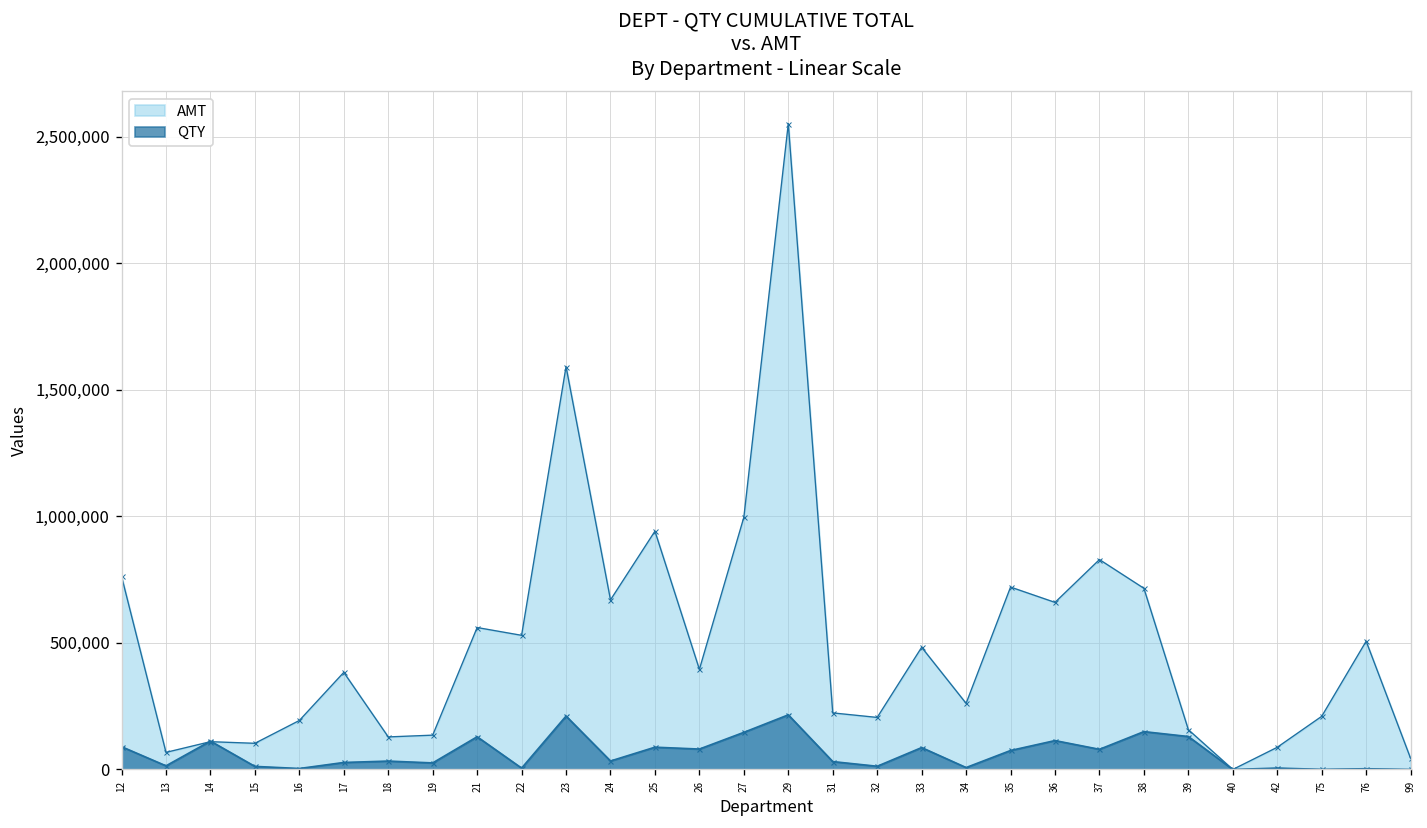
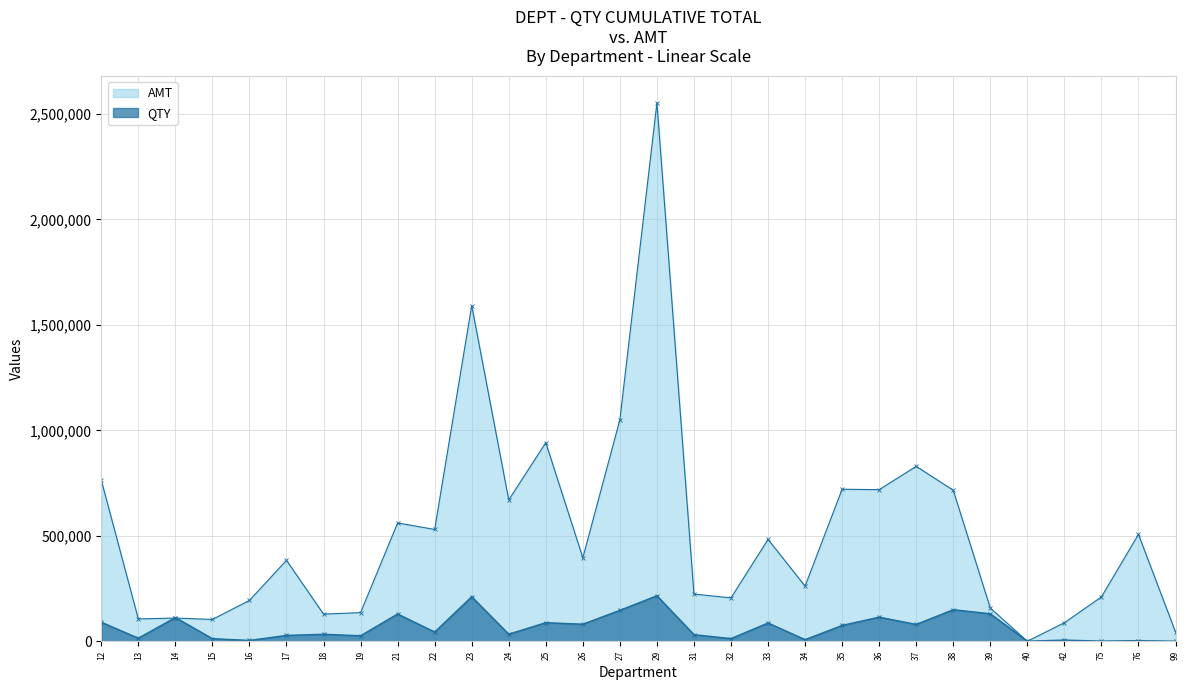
AMT, 13: 70,000 -> 110,000
QTY, 22: 10,000 -> 40,000
AMT, 27: 1,000,000 -> 1,050,000
AMT, 36: 660,000 -> 720,000
